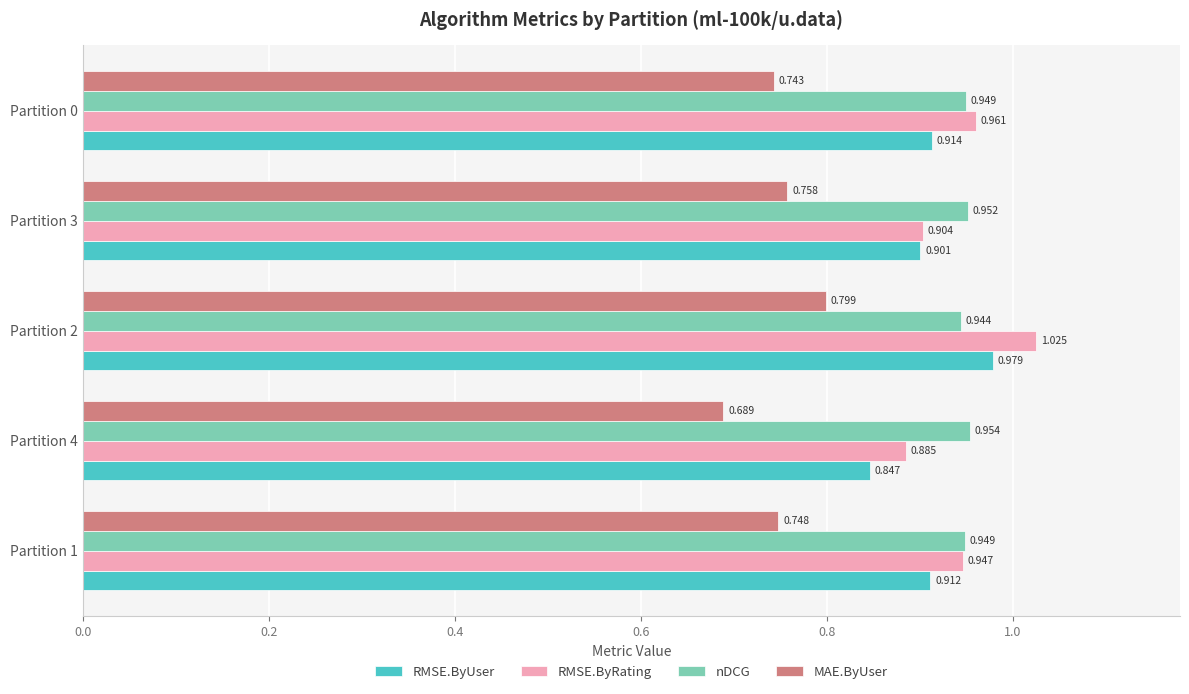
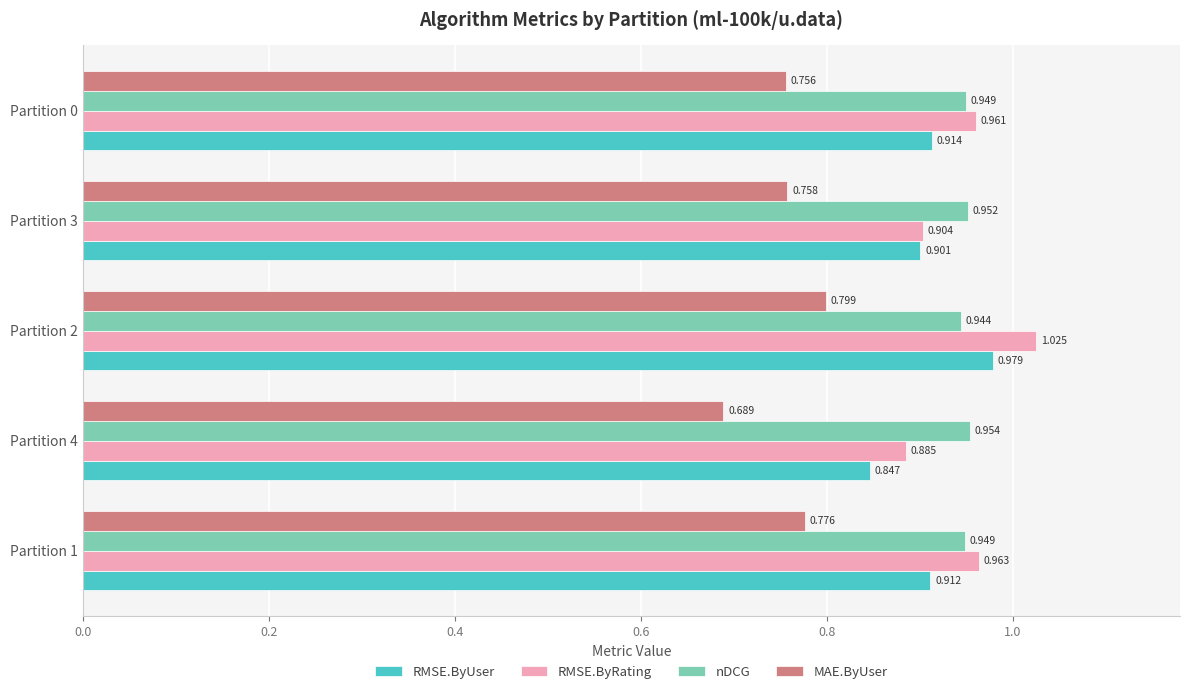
MAE.ByUser, Partition 0: 0.743 -> 0.756
MAE.ByUser, Partition 1: 0.748 -> 0.776
RMSE.ByRating, Partition 1: 0.947 -> 0.963
